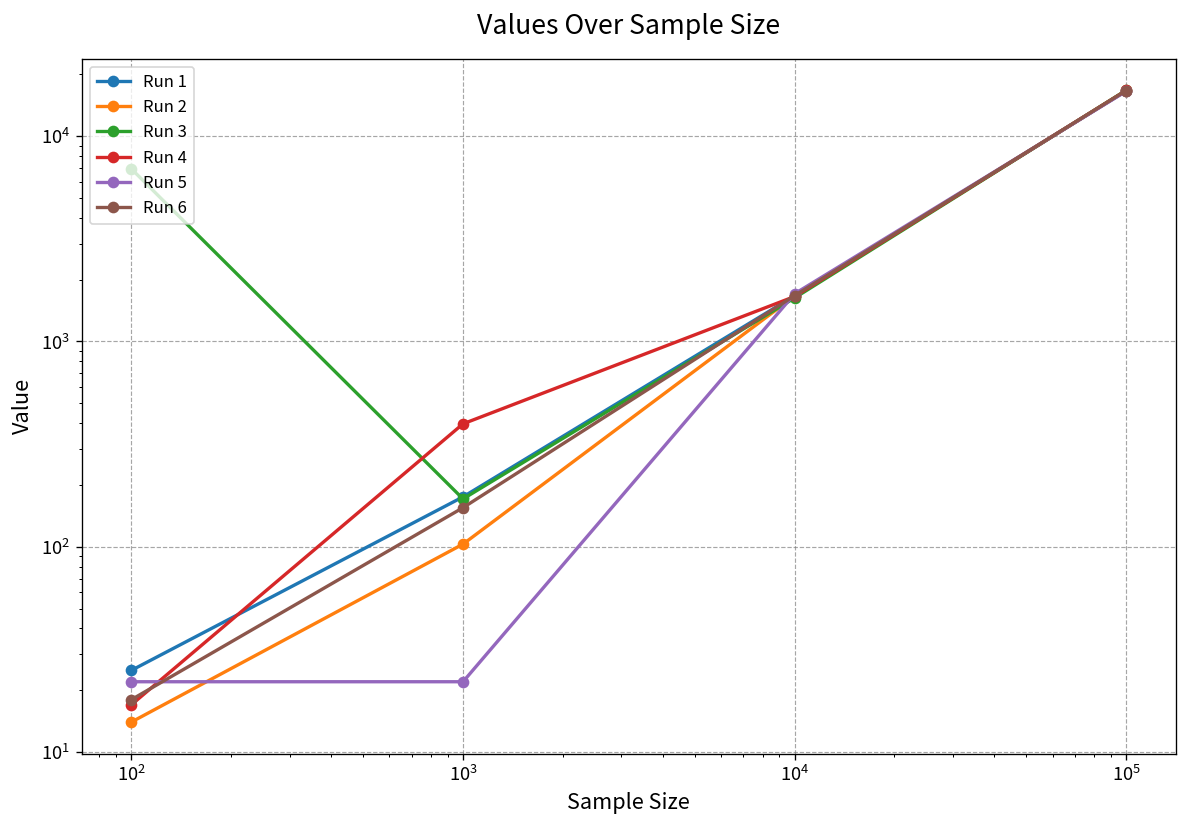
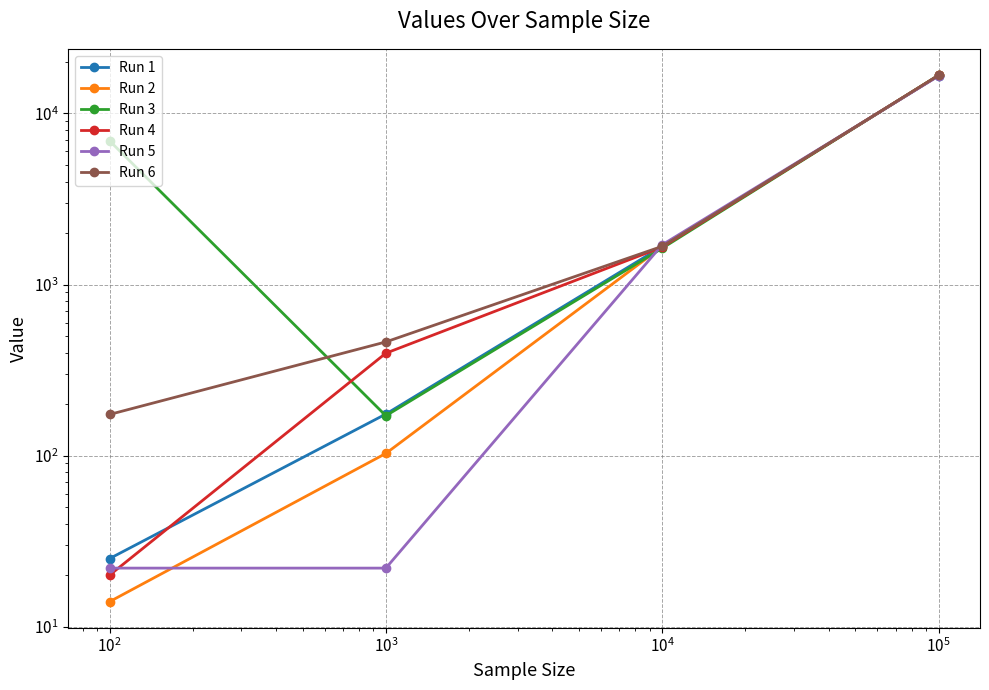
Run 4, 10^2: 17 -> 20
Run 6, 10^2: 18 -> 170
Run 6, 10^3: 160 -> 460
